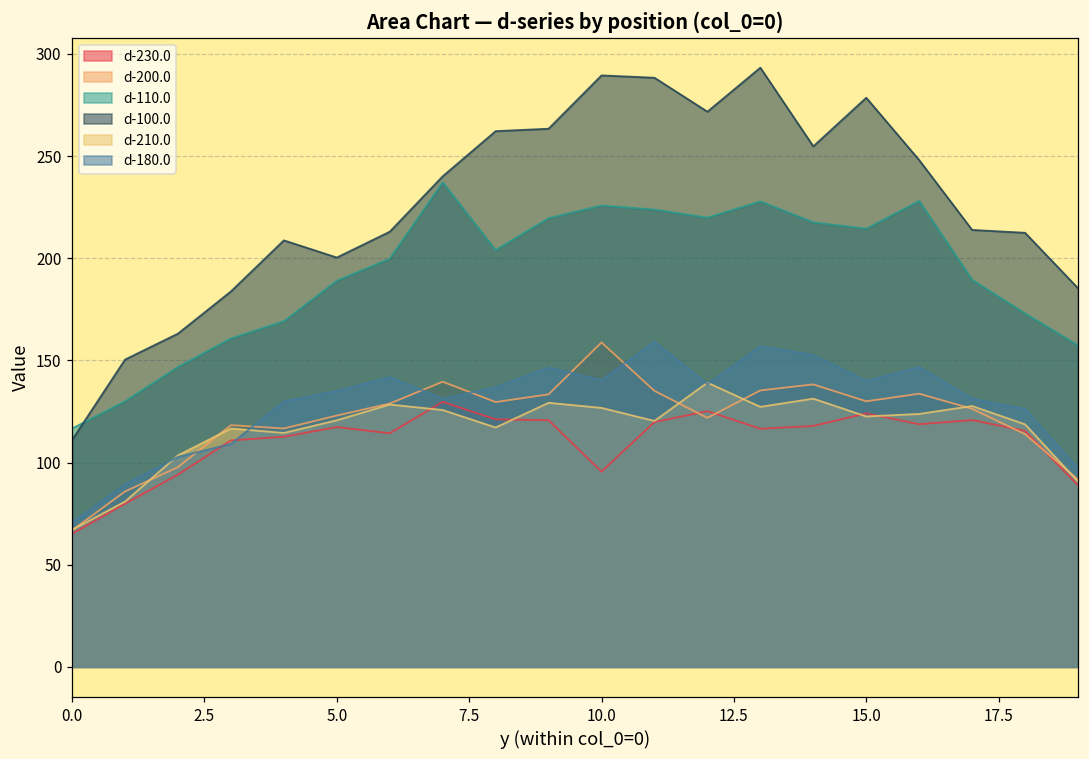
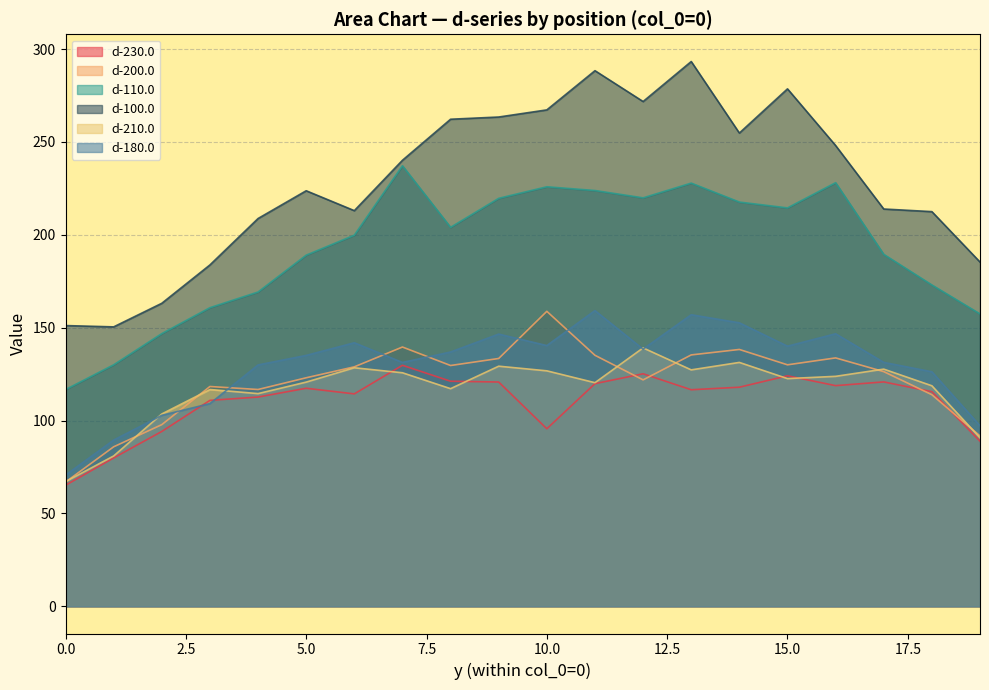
d-100.0, 0.0: 111 -> 151
d-100.0, 5.0: 200 -> 224
d-100.0, 10.0: 290 -> 267
